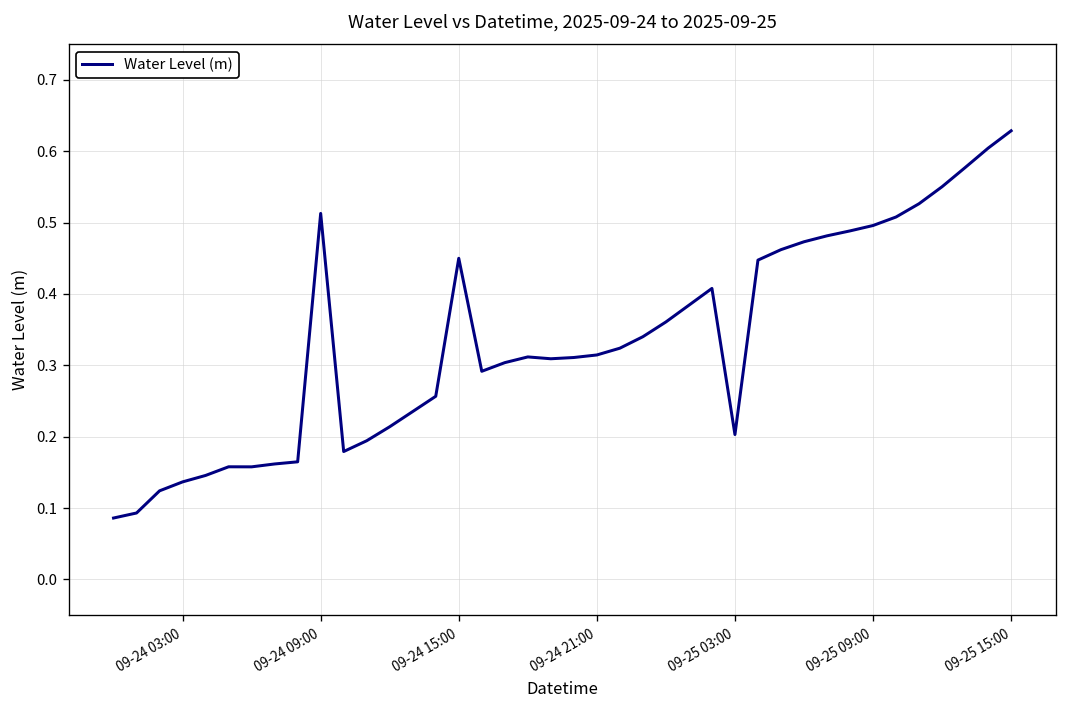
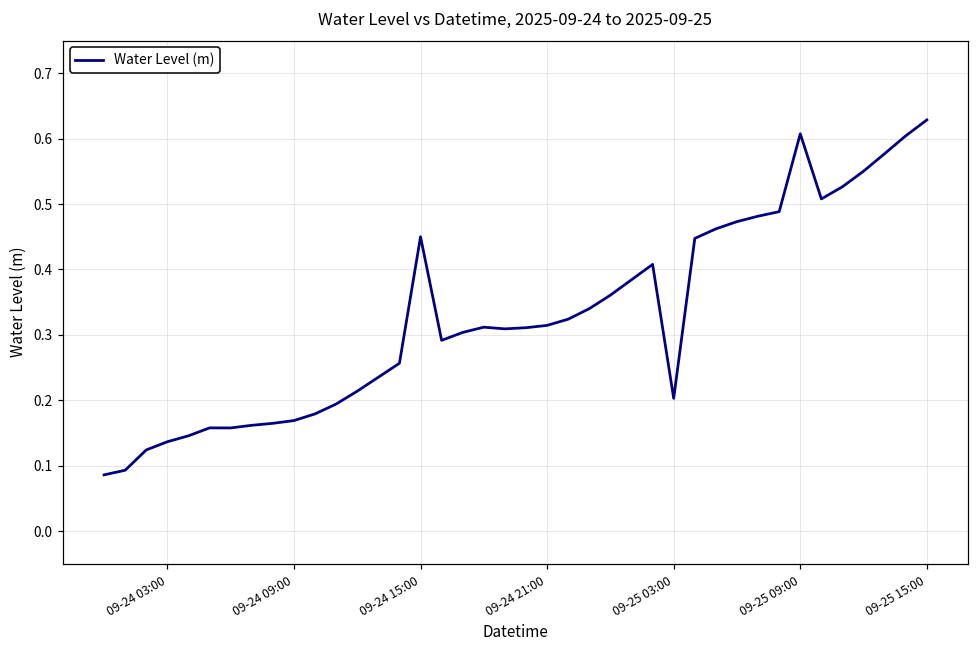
09-24 09:00: 0.51 -> 0.17
09-25 09:00: 0.50 -> 0.61
